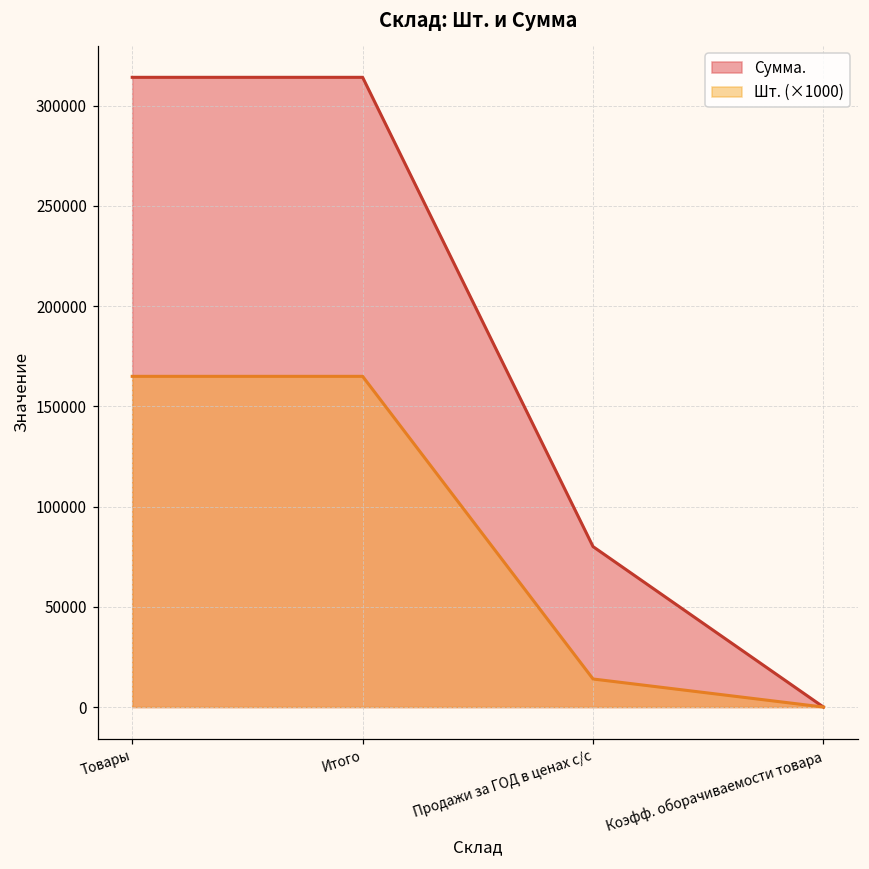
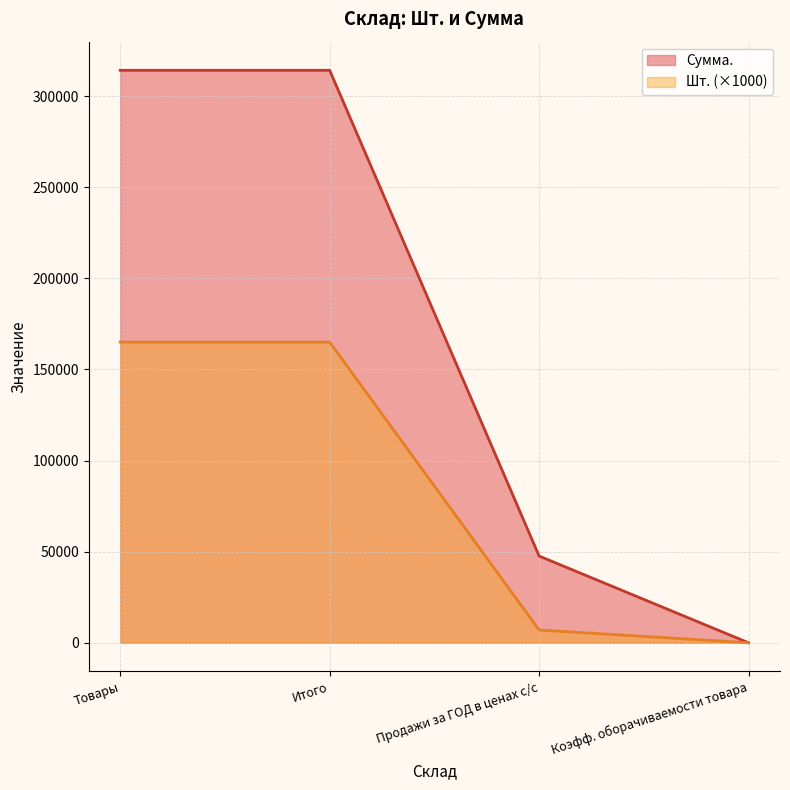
Сумма., Продажи за ГОД в ценах с/с: 80000 -> 48000
Шт. (×1000), Продажи за ГОД в ценах с/с: 14000 -> 7000
